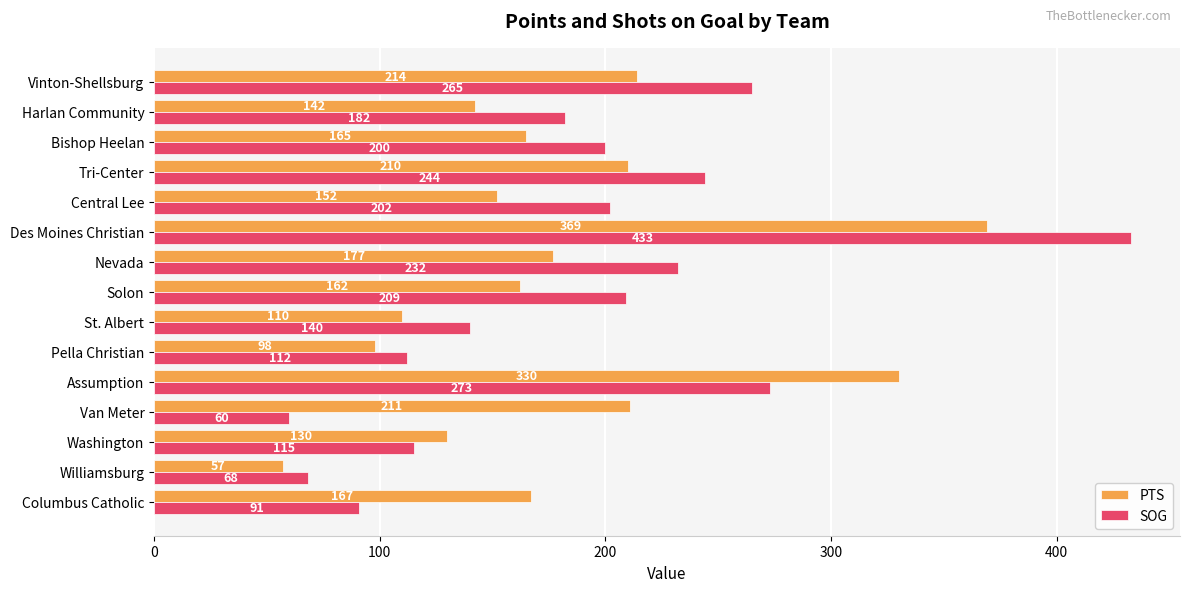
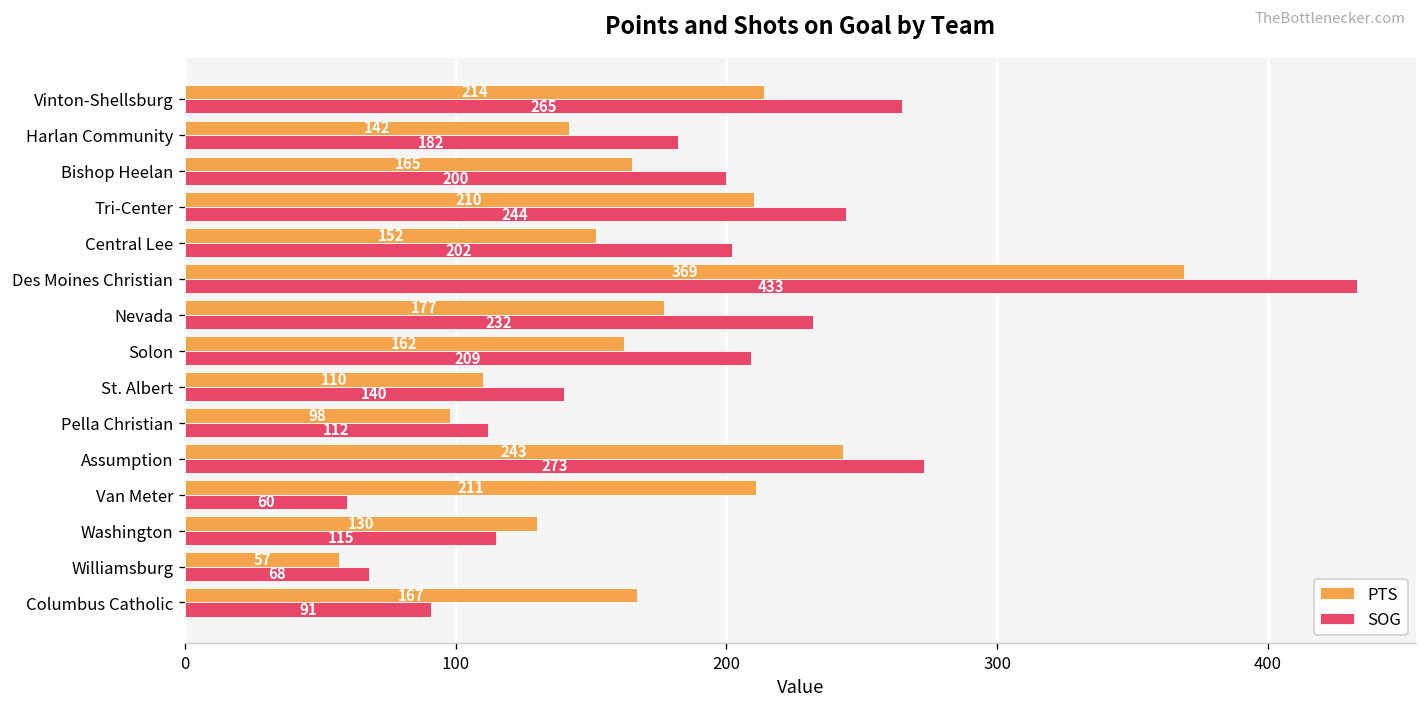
PTS, Assumption: 330 -> 243
